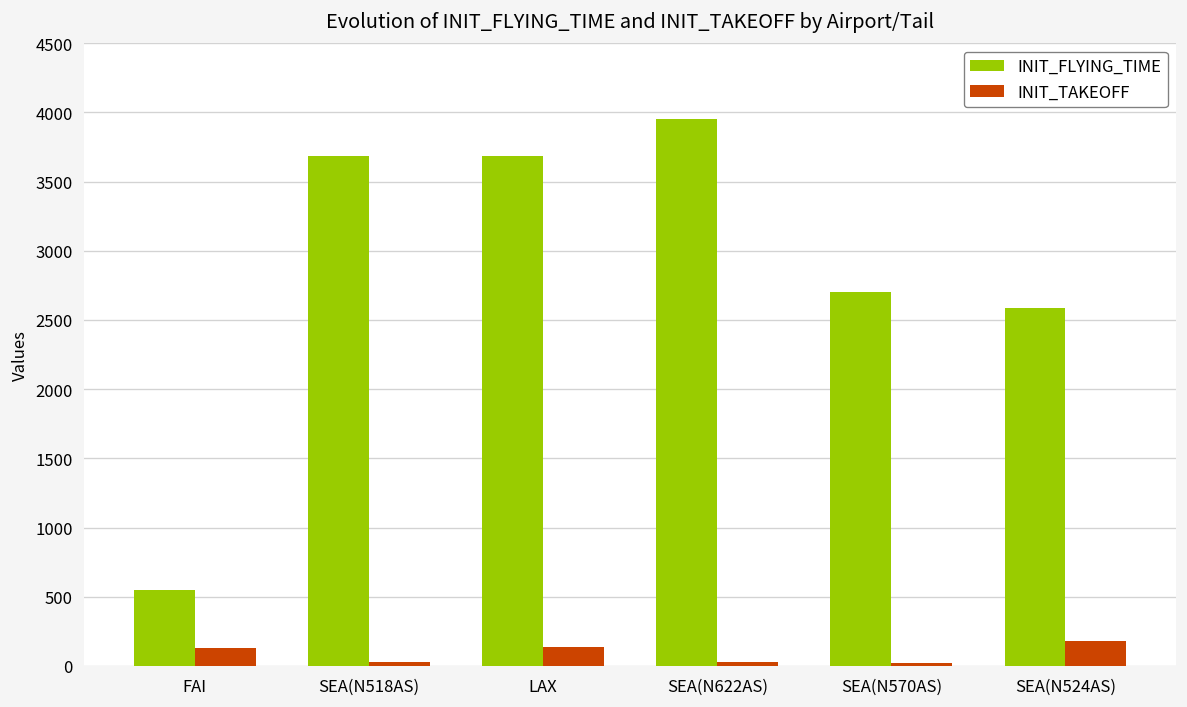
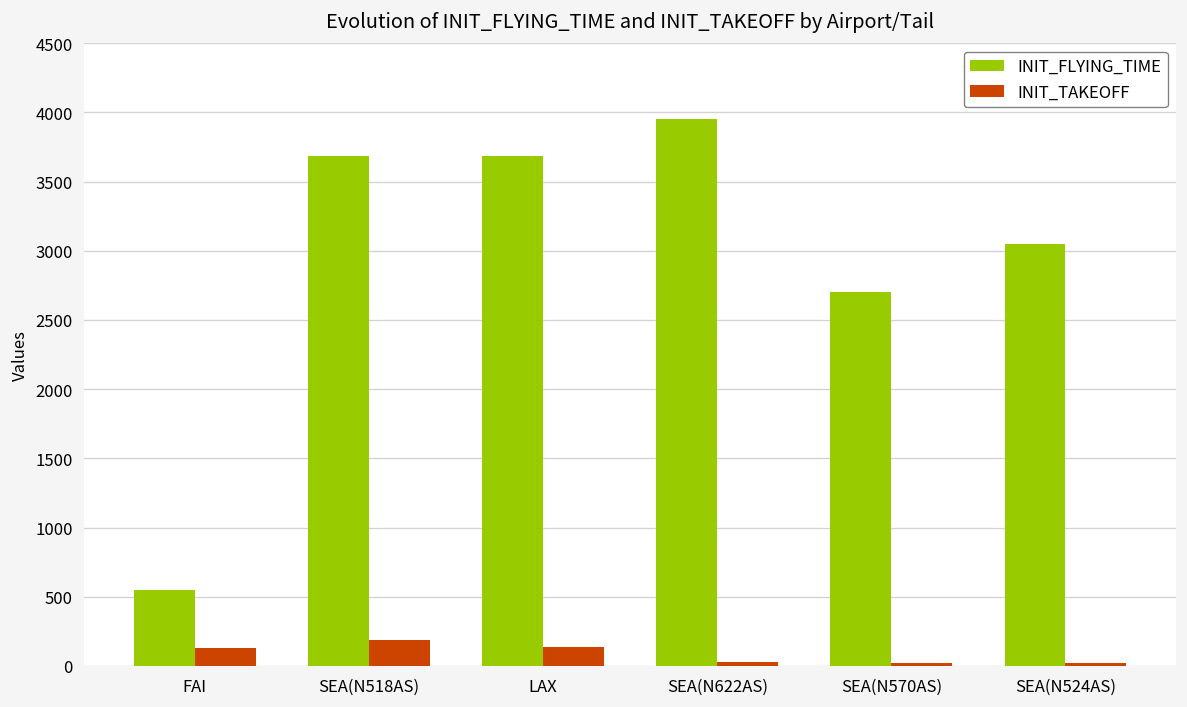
INIT_TAKEOFF, SEA(N518AS): 30 -> 190
INIT_FLYING_TIME, SEA(N524AS): 2590 -> 3050
INIT_TAKEOFF, SEA(N524AS): 180 -> 20
